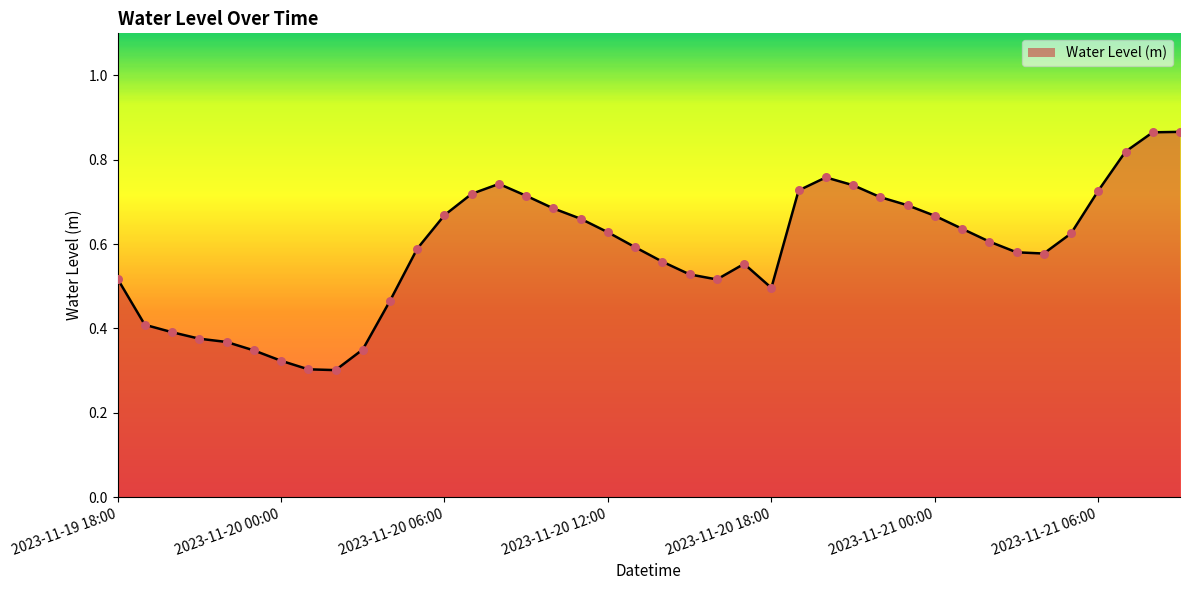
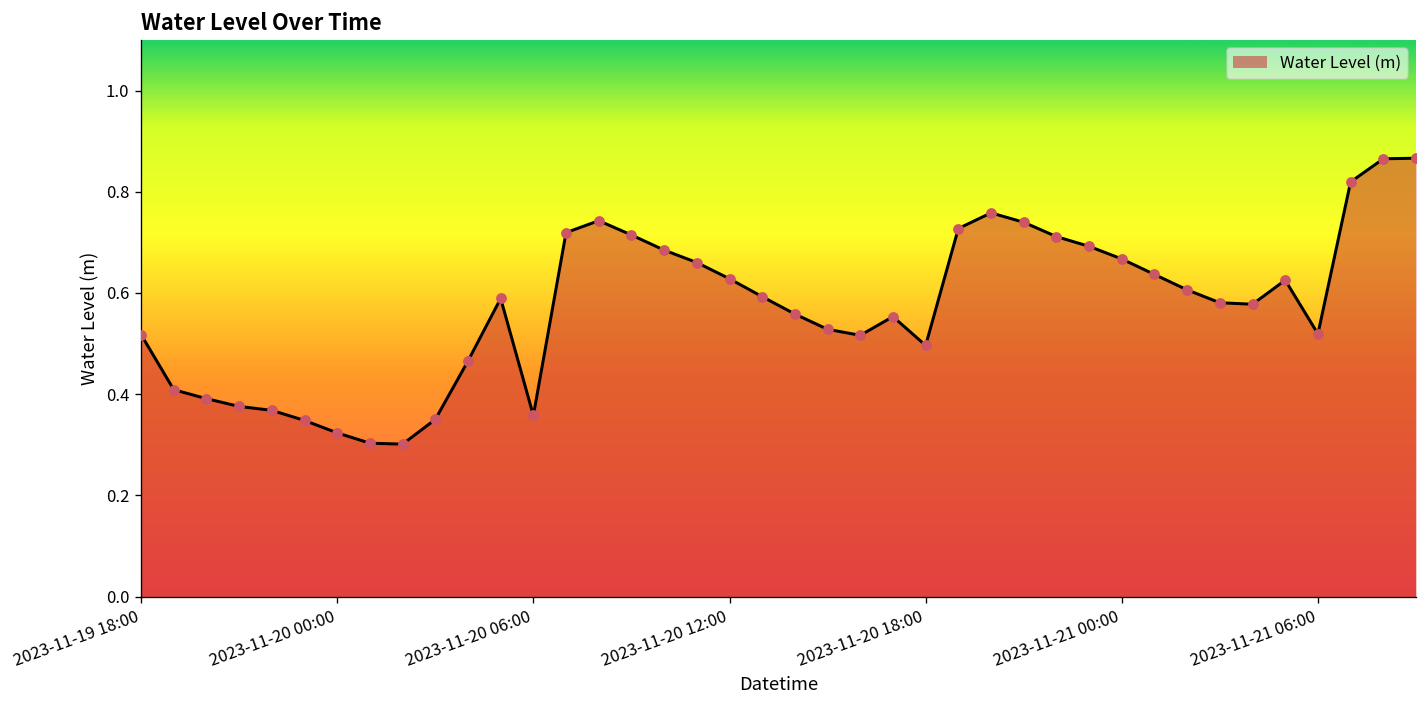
2023-11-20 06:00: 0.67 -> 0.36
2023-11-21 06:00: 0.73 -> 0.52
